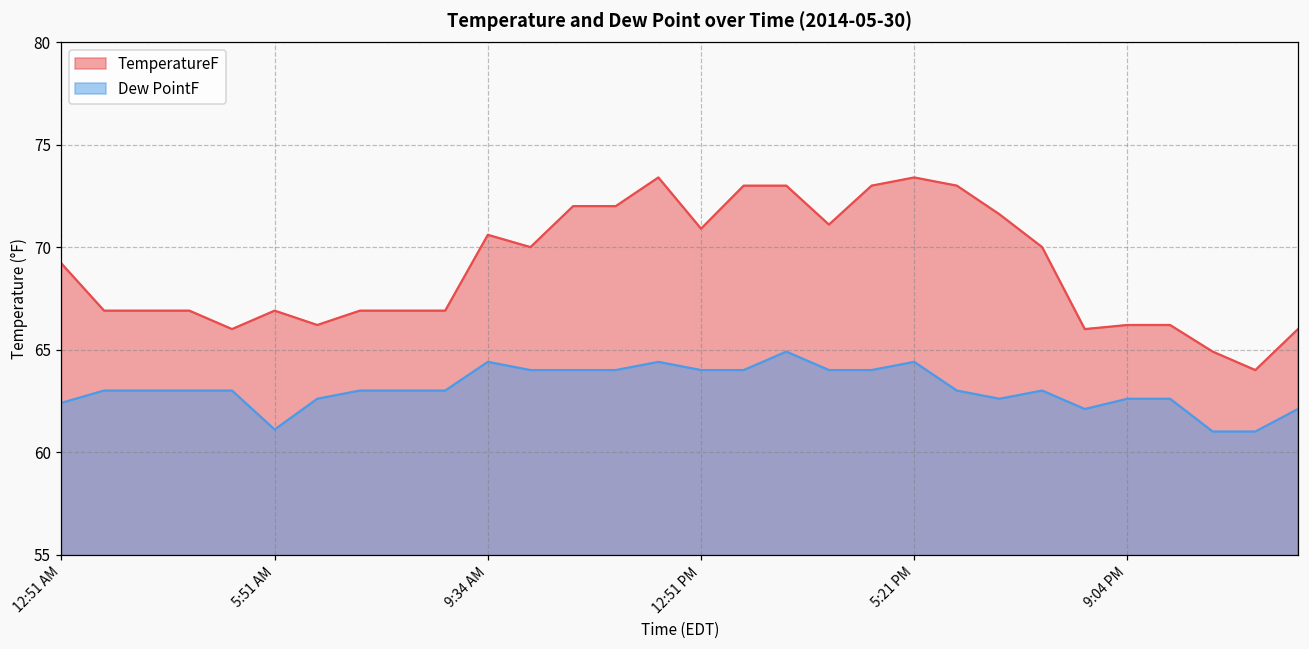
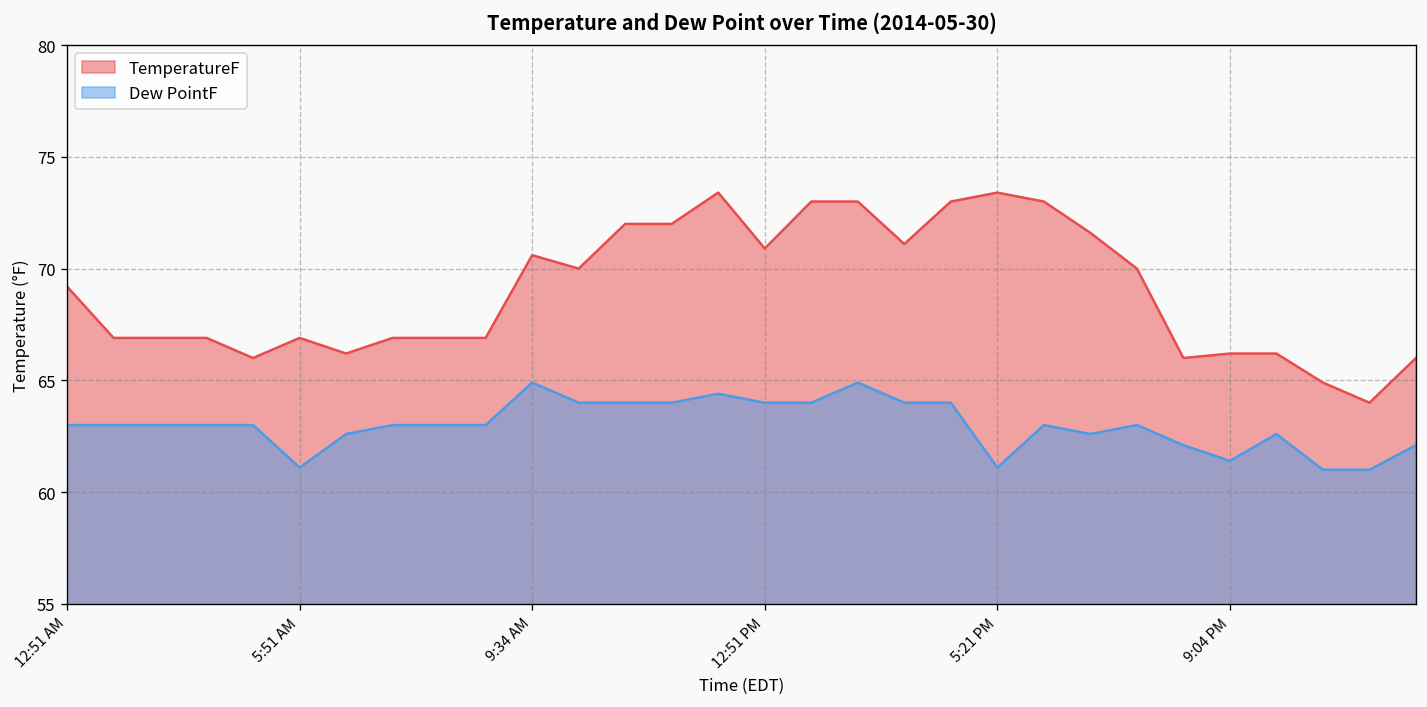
Dew PointF, 12:51 AM: 62.4 -> 63.0
Dew PointF, 9:34 AM: 64.4 -> 64.9
Dew PointF, 5:21 PM: 64.4 -> 61.1
Dew PointF, 9:04 PM: 62.6 -> 61.4
